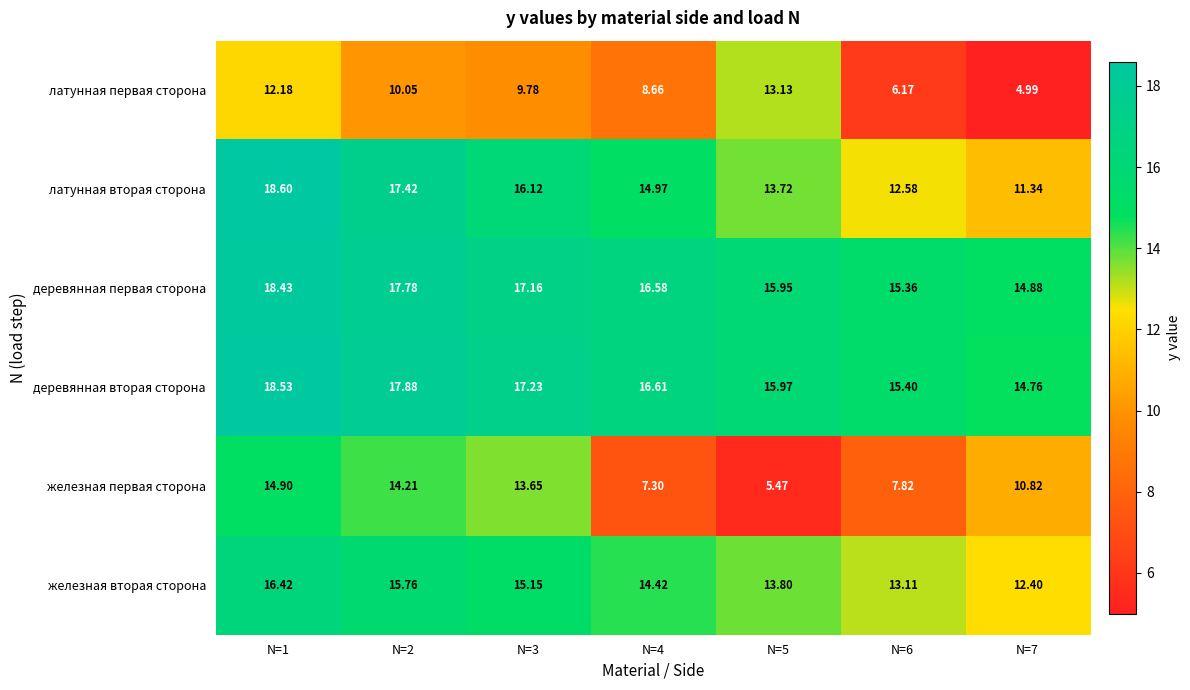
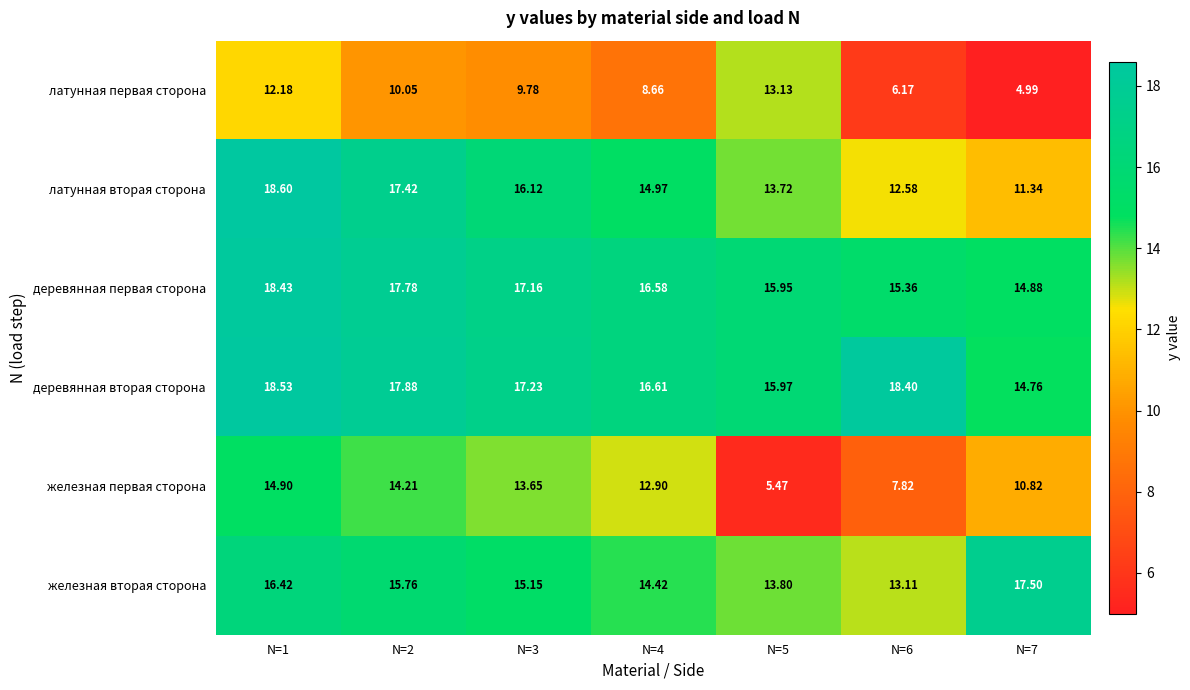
деревянная вторая сторона, N=6: 15.40 -> 18.40
железная первая сторона, N=4: 7.30 -> 12.90
железная вторая сторона, N=7: 12.40 -> 17.50
